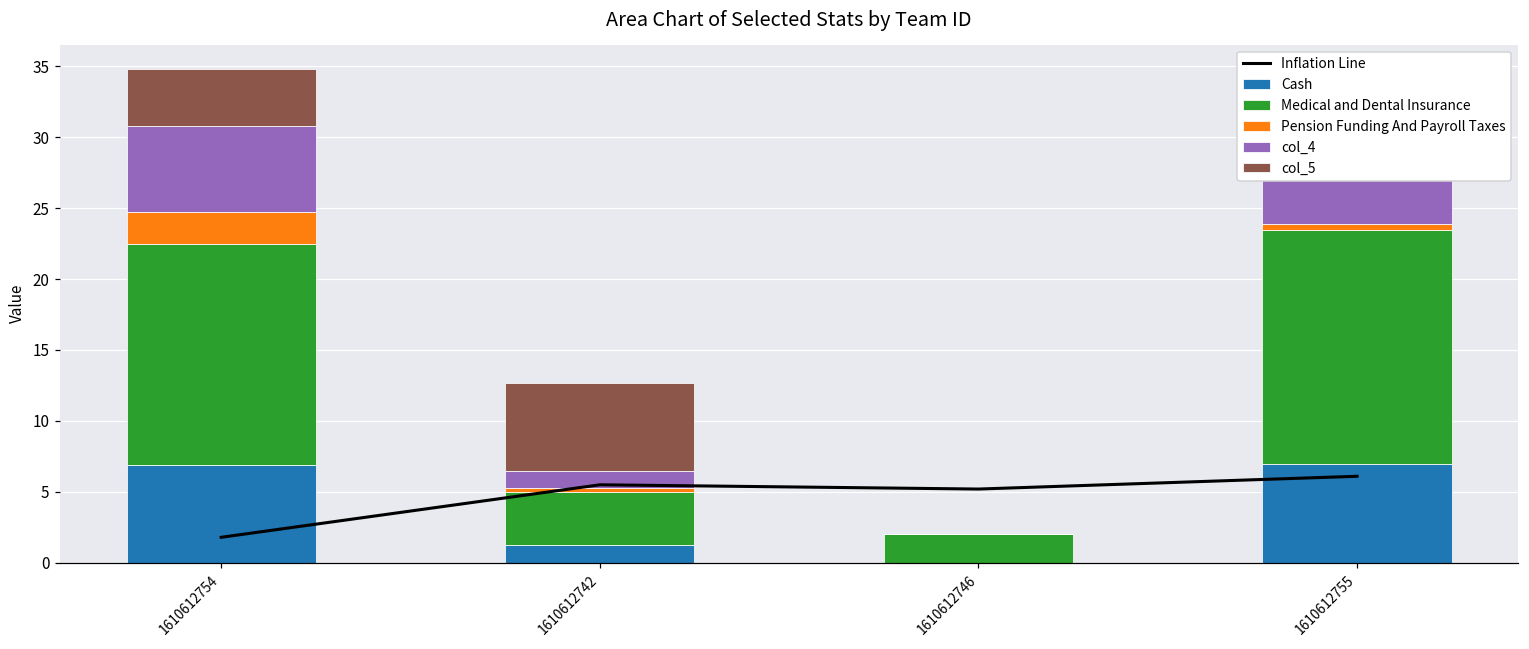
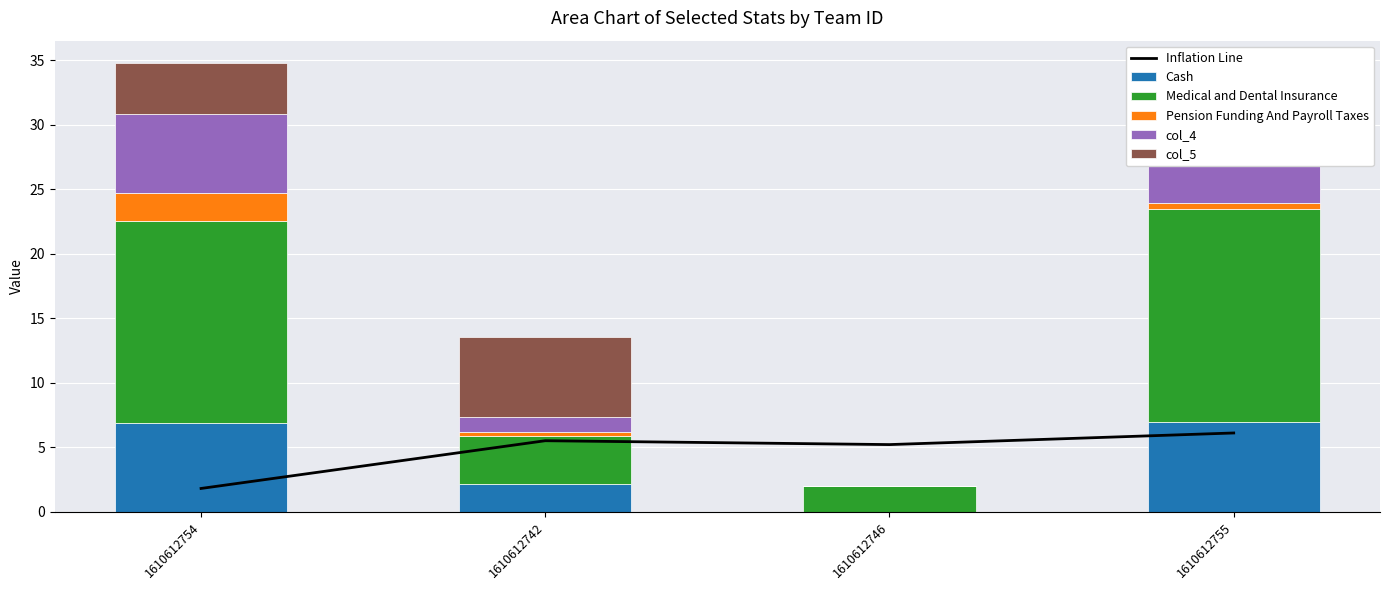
Cash, 1610612742: 1.2 -> 2.1
